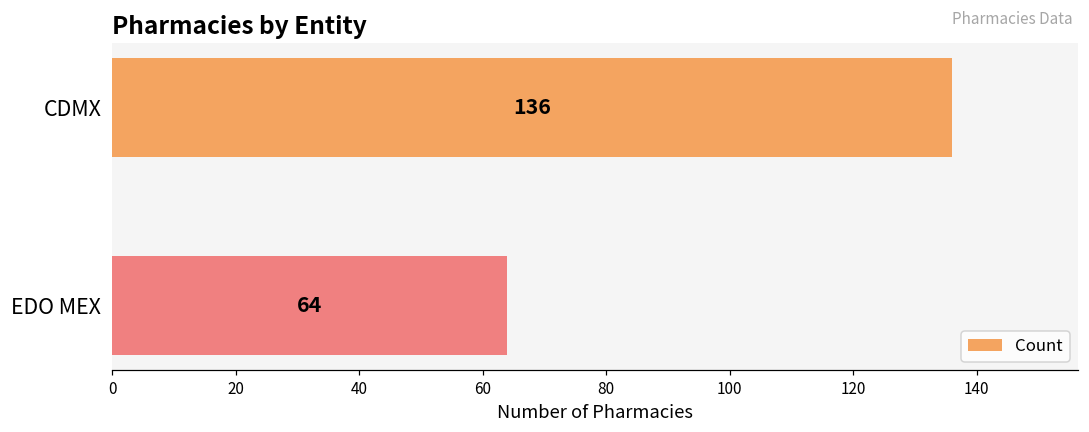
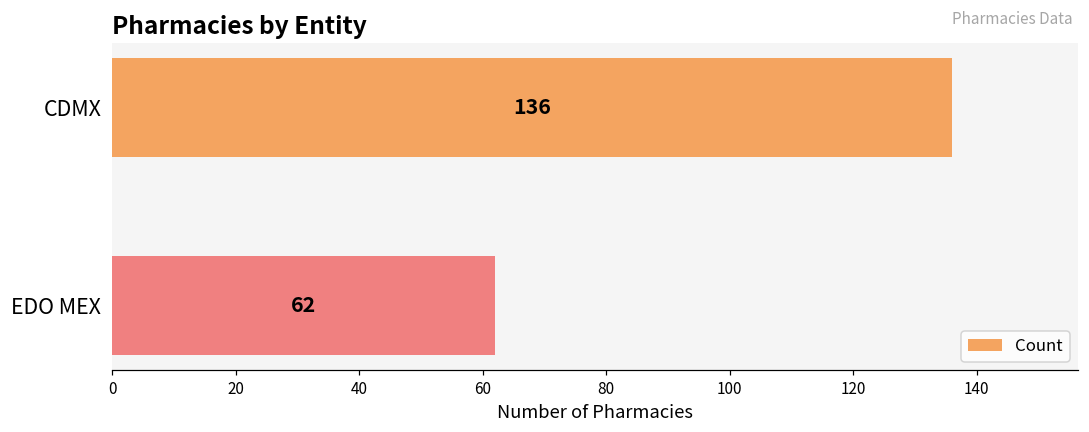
EDO MEX: 64 -> 62
